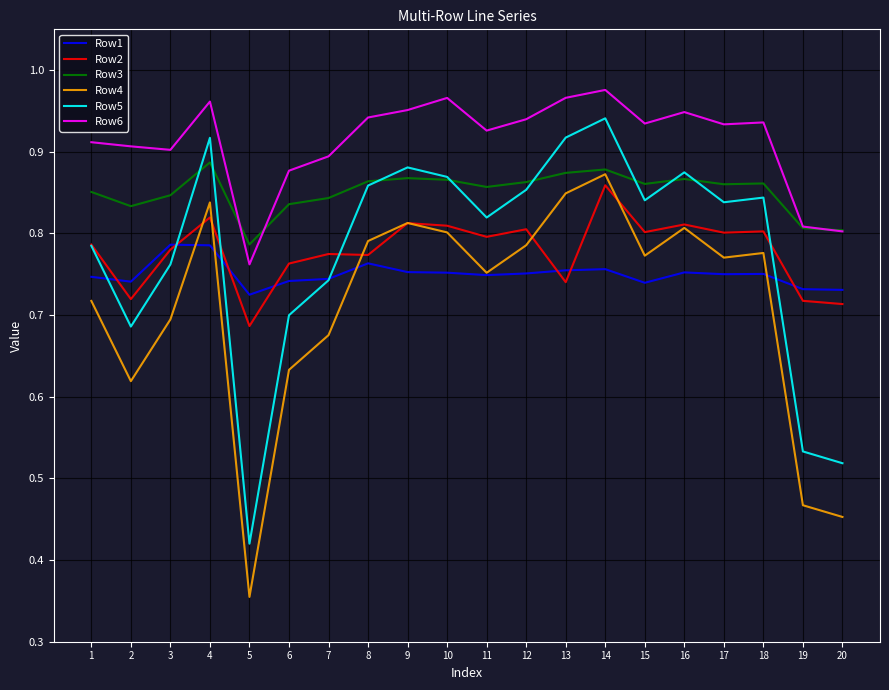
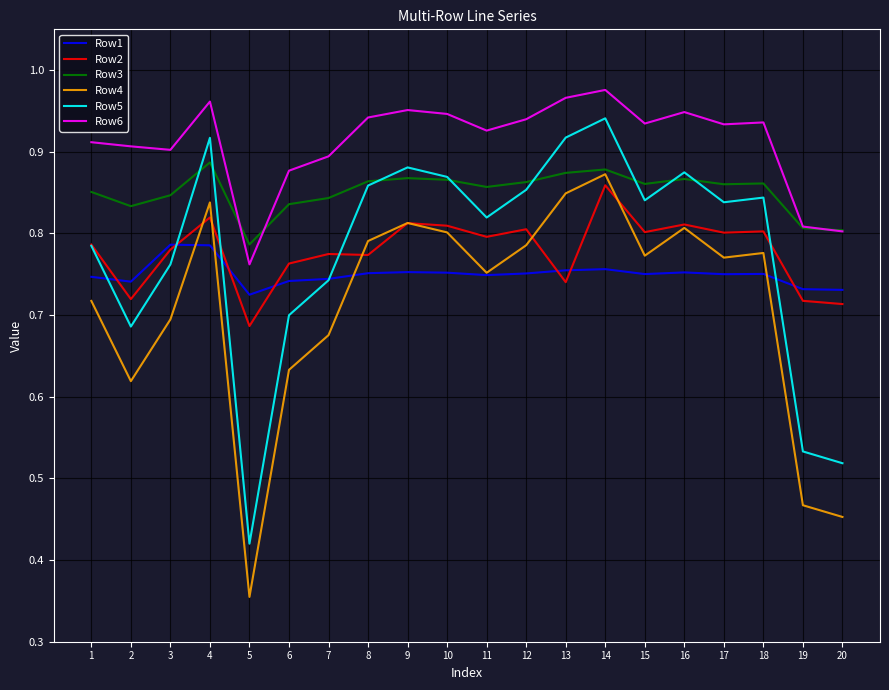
Row1, 8: 0.76 -> 0.75
Row6, 10: 0.97 -> 0.95
Row1, 15: 0.74 -> 0.75
